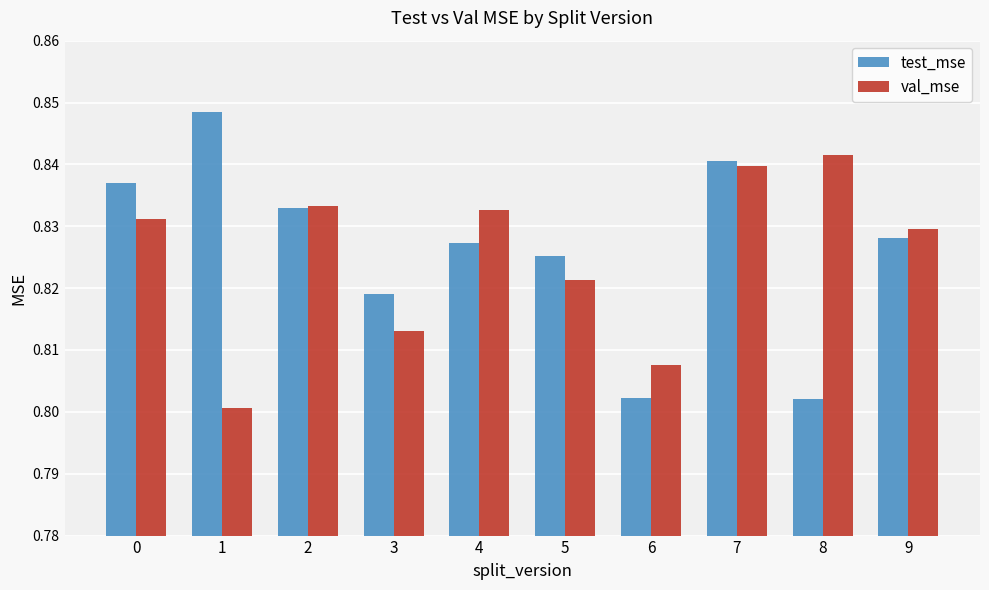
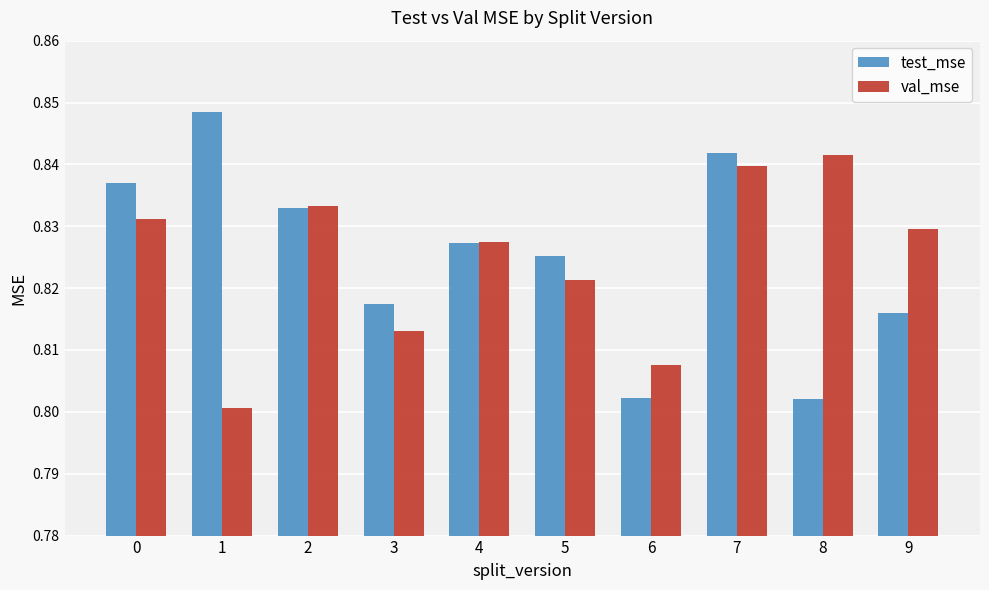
test_mse, 3: 0.819 -> 0.817
val_mse, 4: 0.833 -> 0.828
test_mse, 7: 0.841 -> 0.842
test_mse, 9: 0.828 -> 0.816
